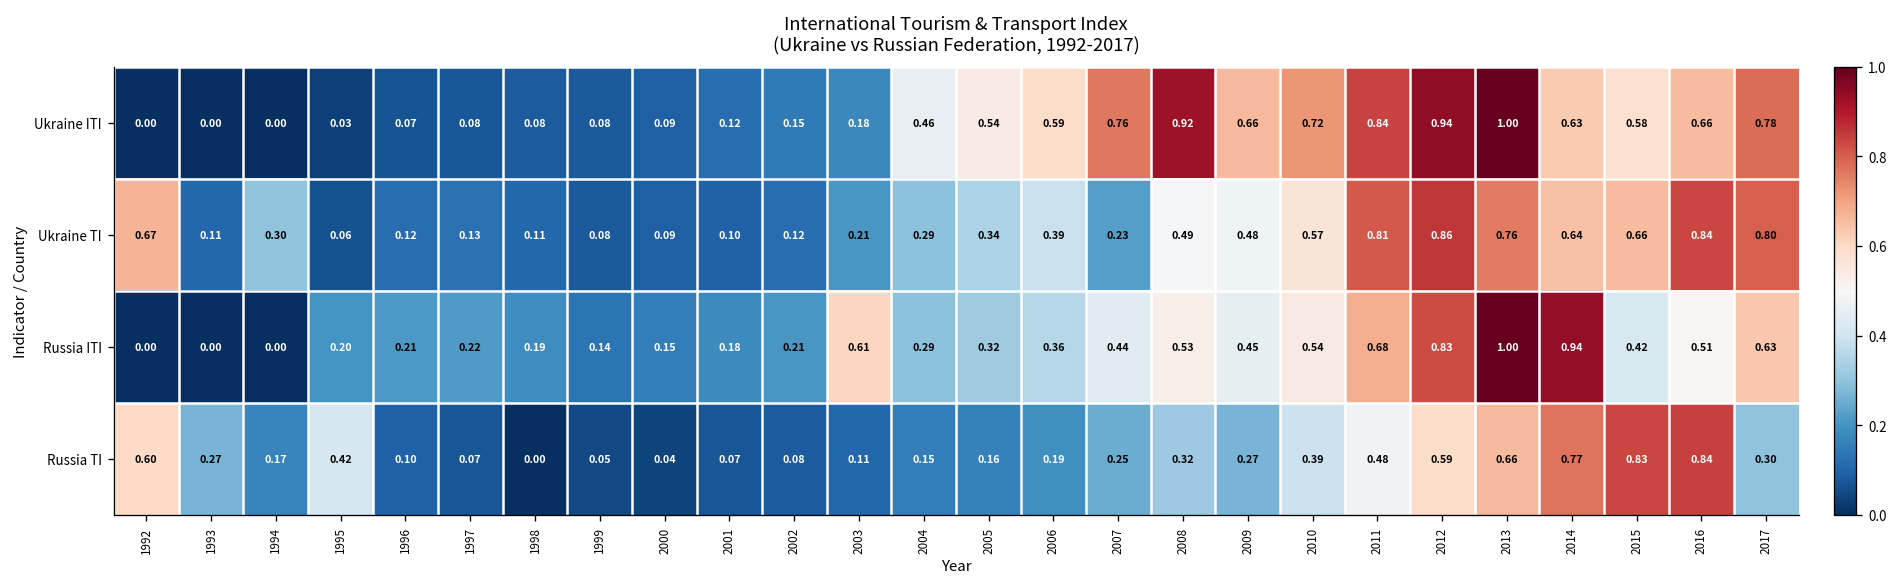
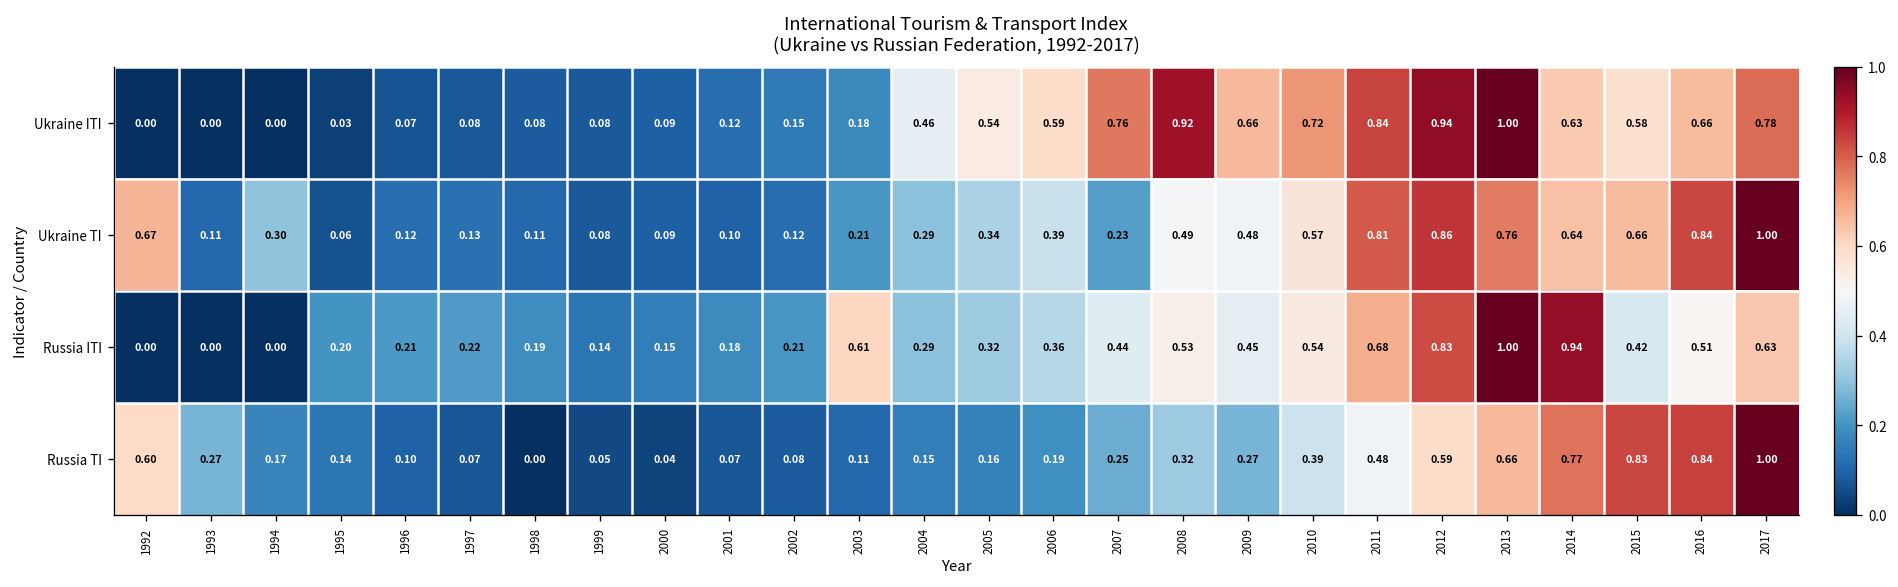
Ukraine TI, 2017: 0.80 -> 1.00
Russia TI, 1995: 0.42 -> 0.14
Russia TI, 2017: 0.30 -> 1.00
